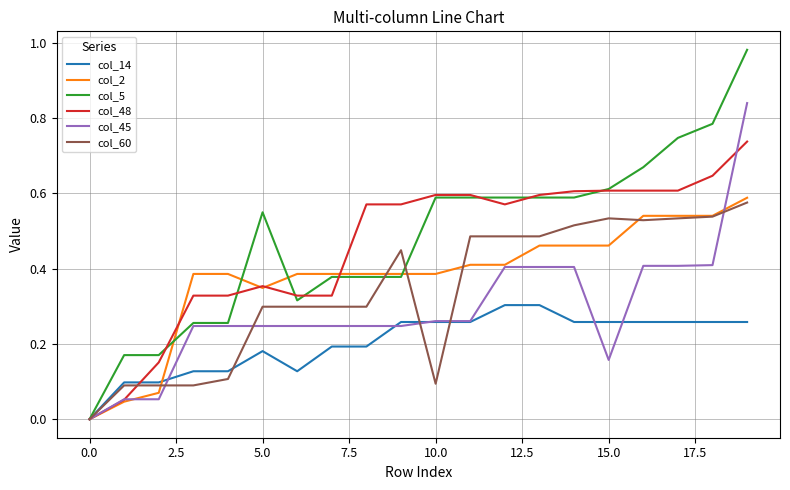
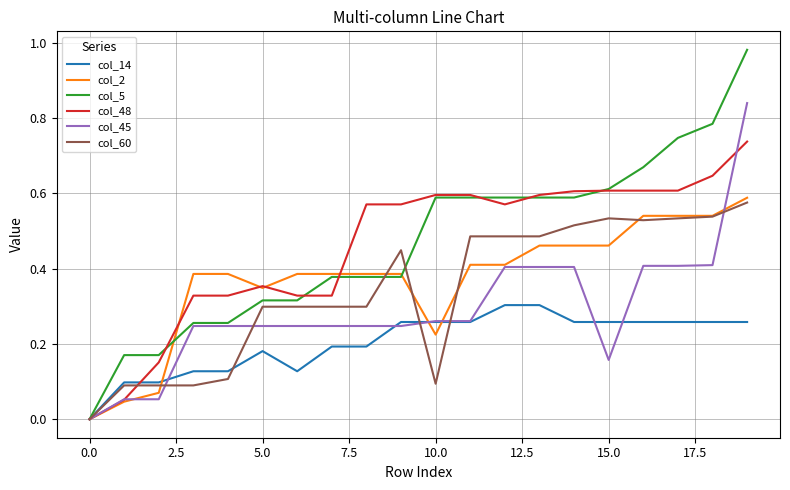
col_5, 5.0: 0.55 -> 0.32
col_2, 10.0: 0.39 -> 0.22
